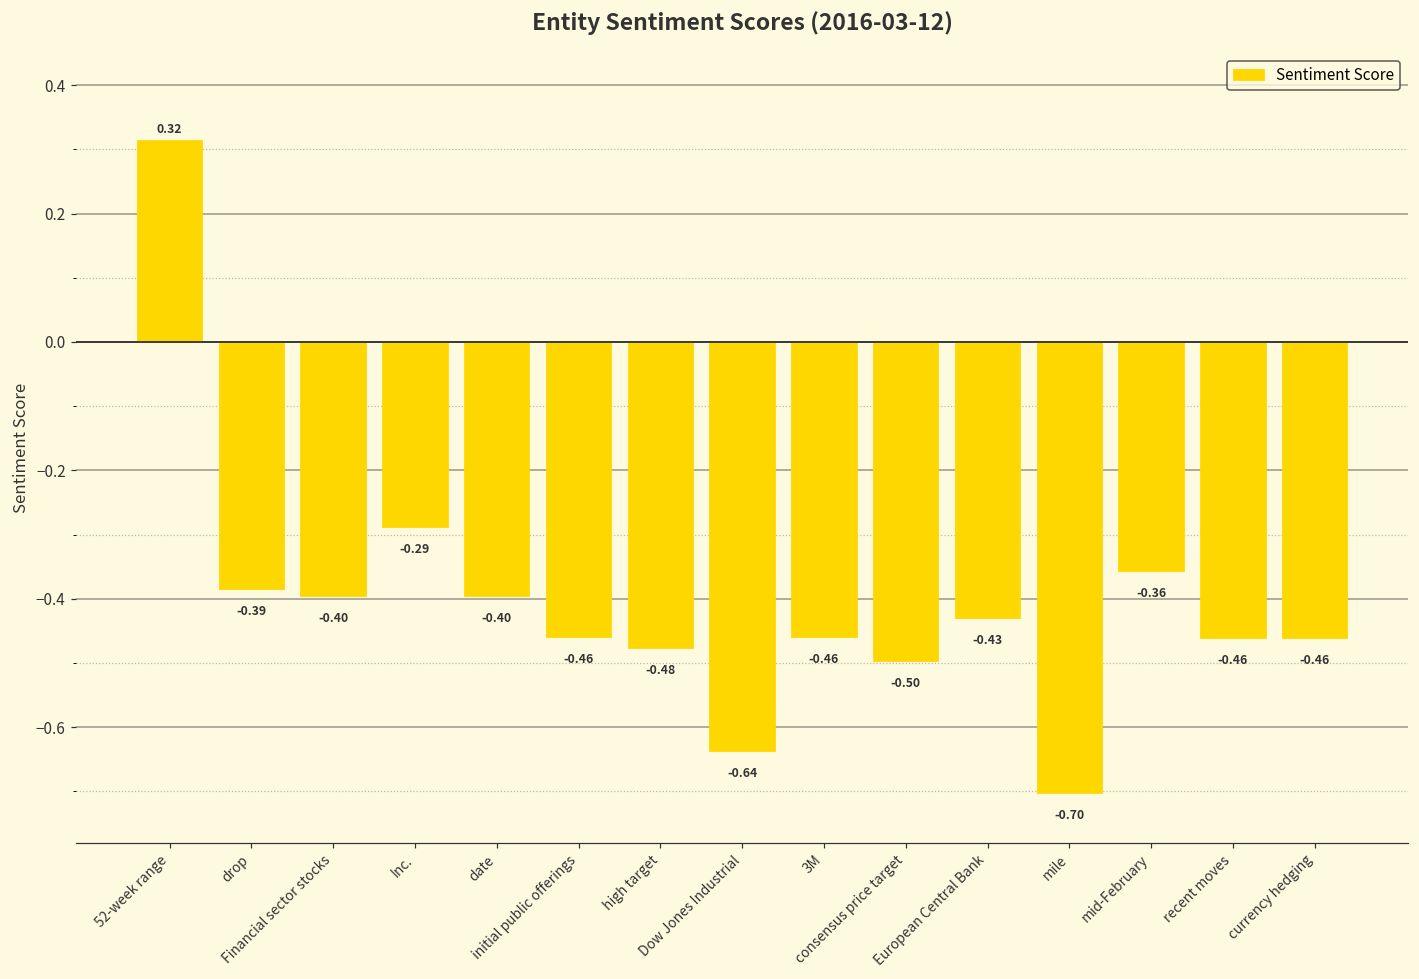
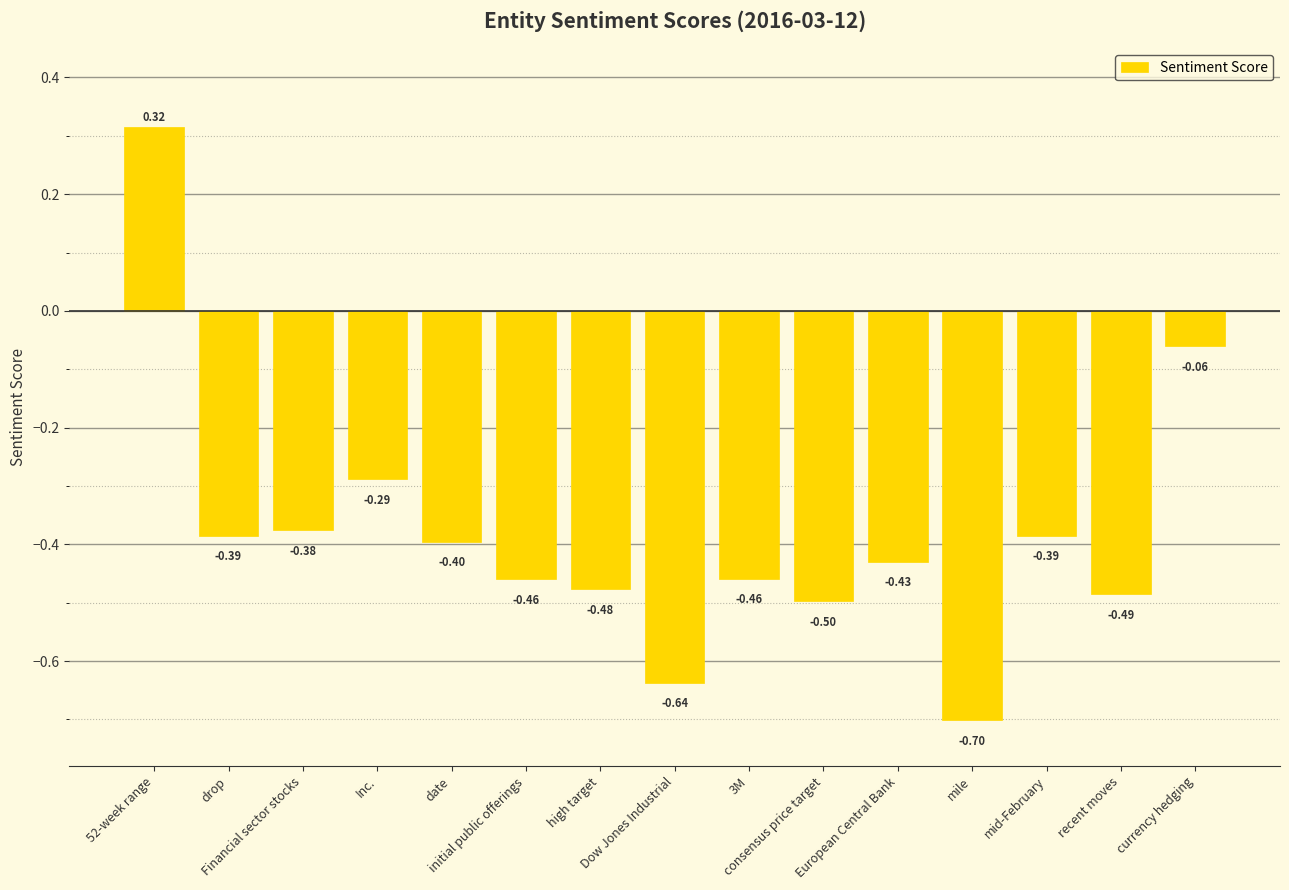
Financial sector stocks: -0.40 -> -0.38
mid-February: -0.36 -> -0.39
recent moves: -0.46 -> -0.49
currency hedging: -0.46 -> -0.06
